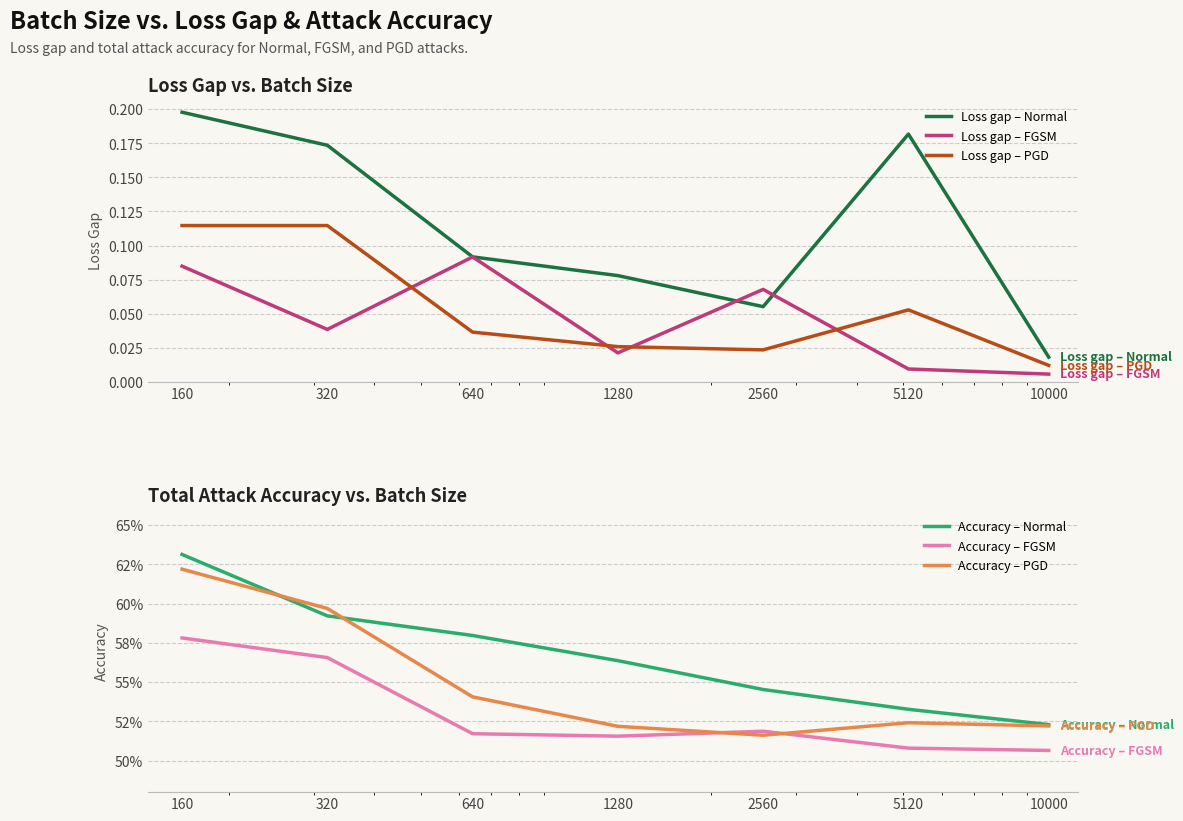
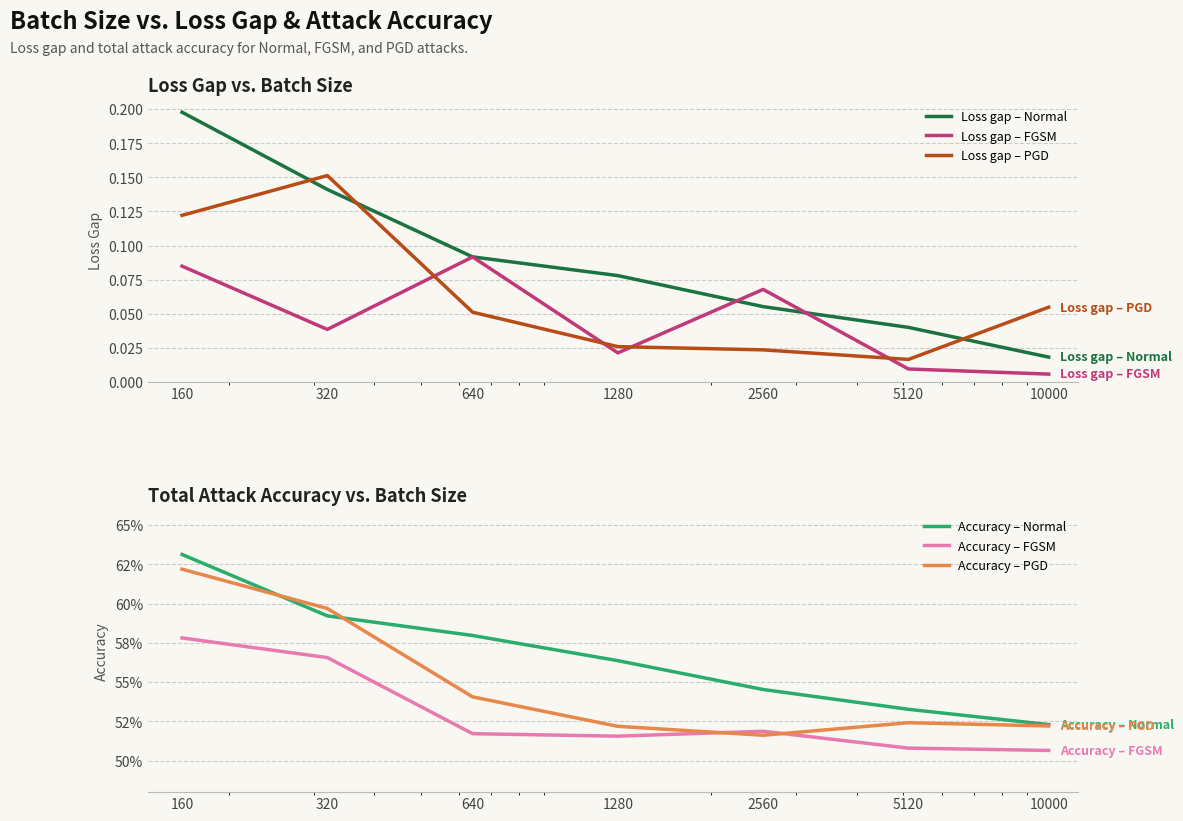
Loss Gap vs. Batch Size, Loss gap – PGD, 160: 0.115 -> 0.122
Loss Gap vs. Batch Size, Loss gap – Normal, 320: 0.173 -> 0.141
Loss Gap vs. Batch Size, Loss gap – PGD, 320: 0.115 -> 0.151
Loss Gap vs. Batch Size, Loss gap – PGD, 640: 0.037 -> 0.051
Loss Gap vs. Batch Size, Loss gap – Normal, 5120: 0.182 -> 0.040
Loss Gap vs. Batch Size, Loss gap – PGD, 5120: 0.053 -> 0.017
Loss Gap vs. Batch Size, Loss gap – PGD, 10000: 0.012 -> 0.055
